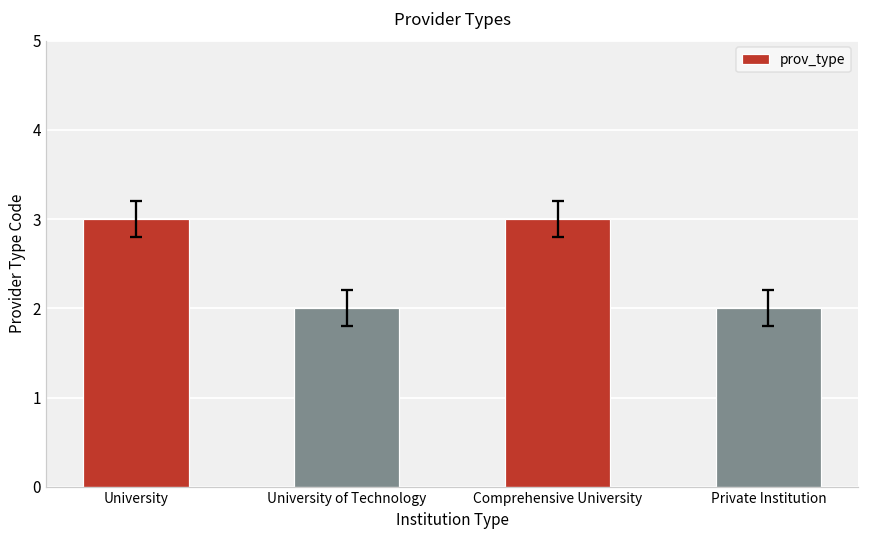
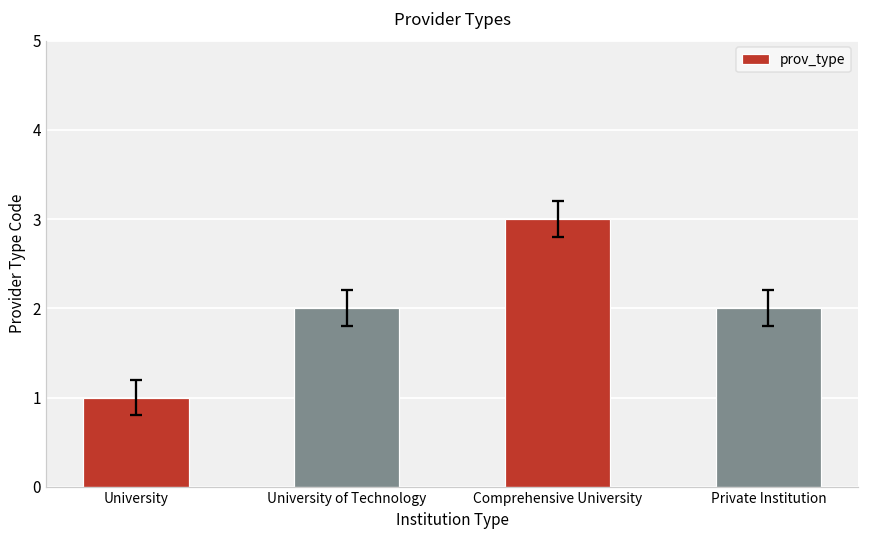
prov_type, University: 3 -> 1
